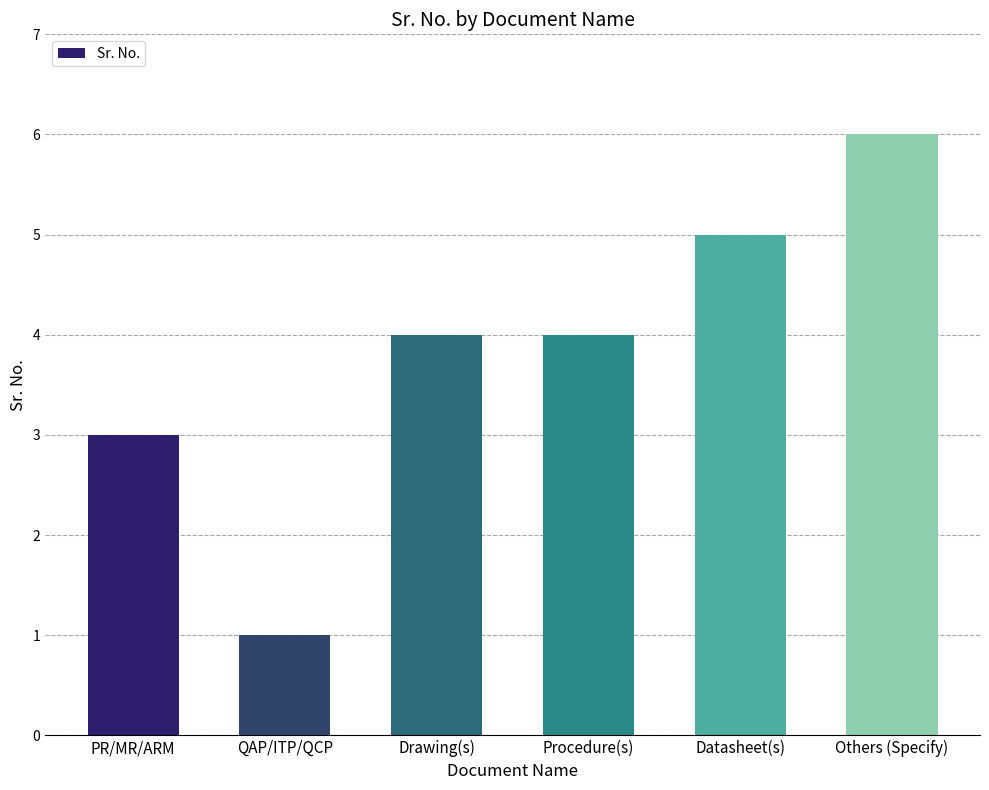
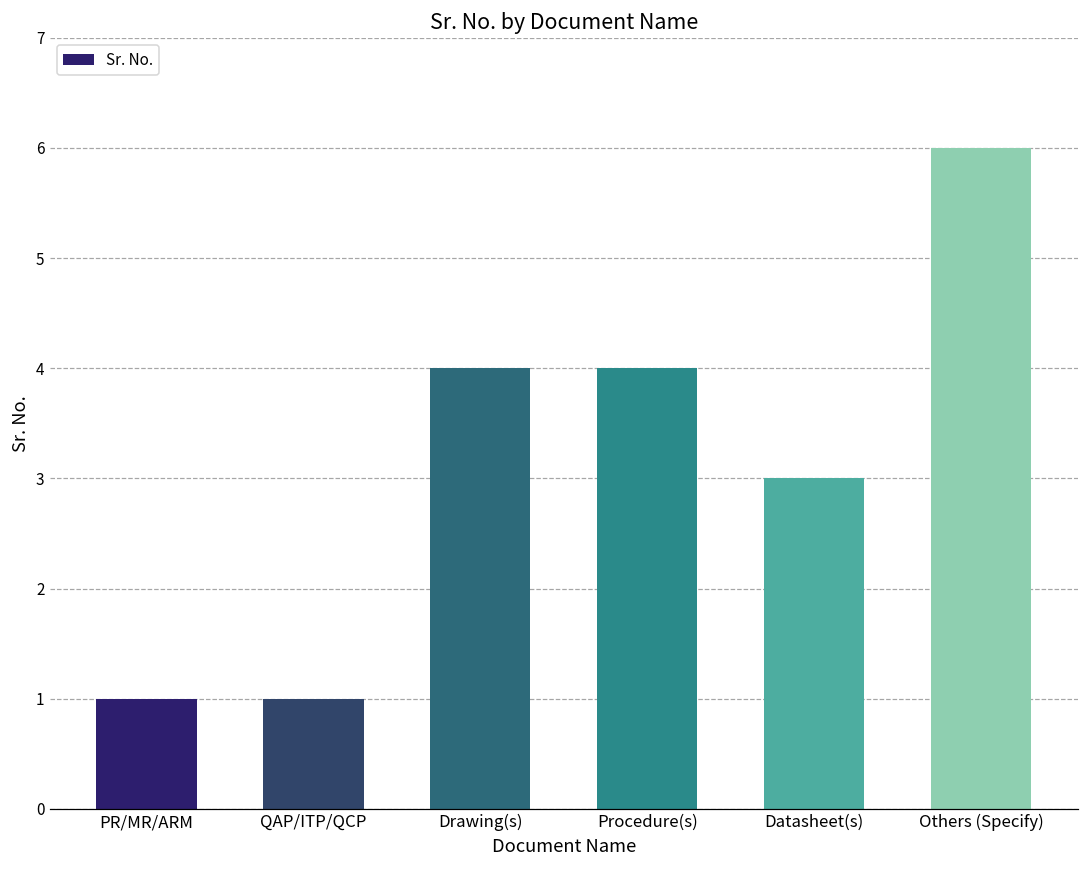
PR/MR/ARM: 3 -> 1
Datasheet(s): 5 -> 3
